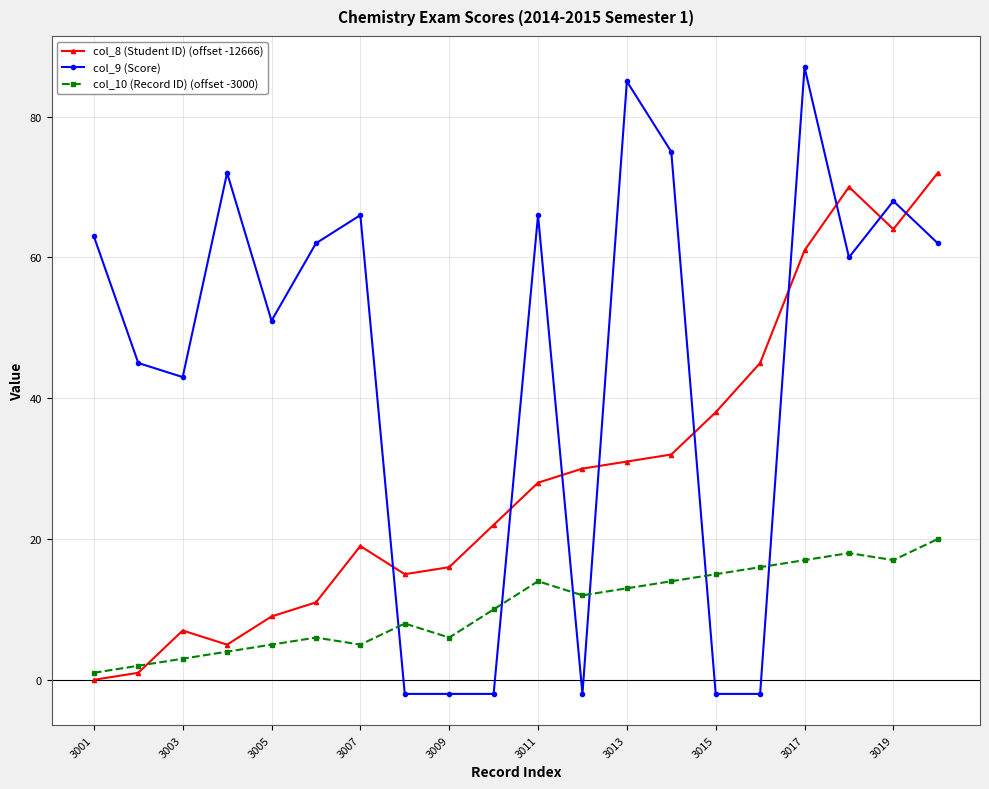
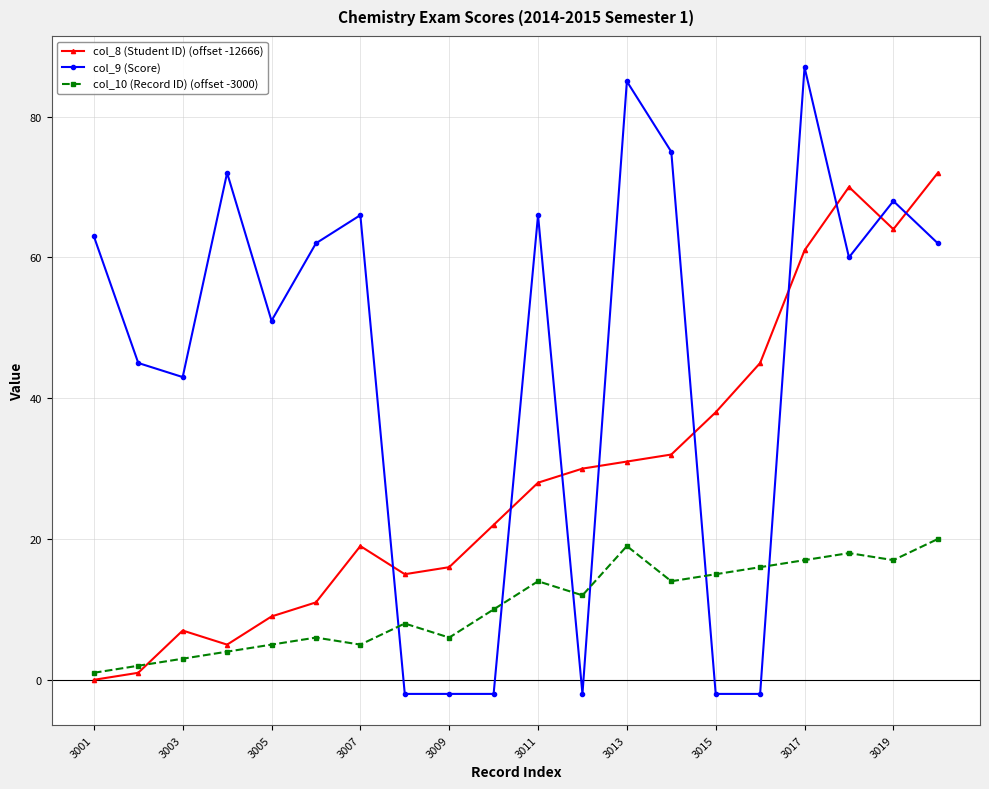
col_10 (Record ID) (offset -3000), 3013: 13 -> 19
